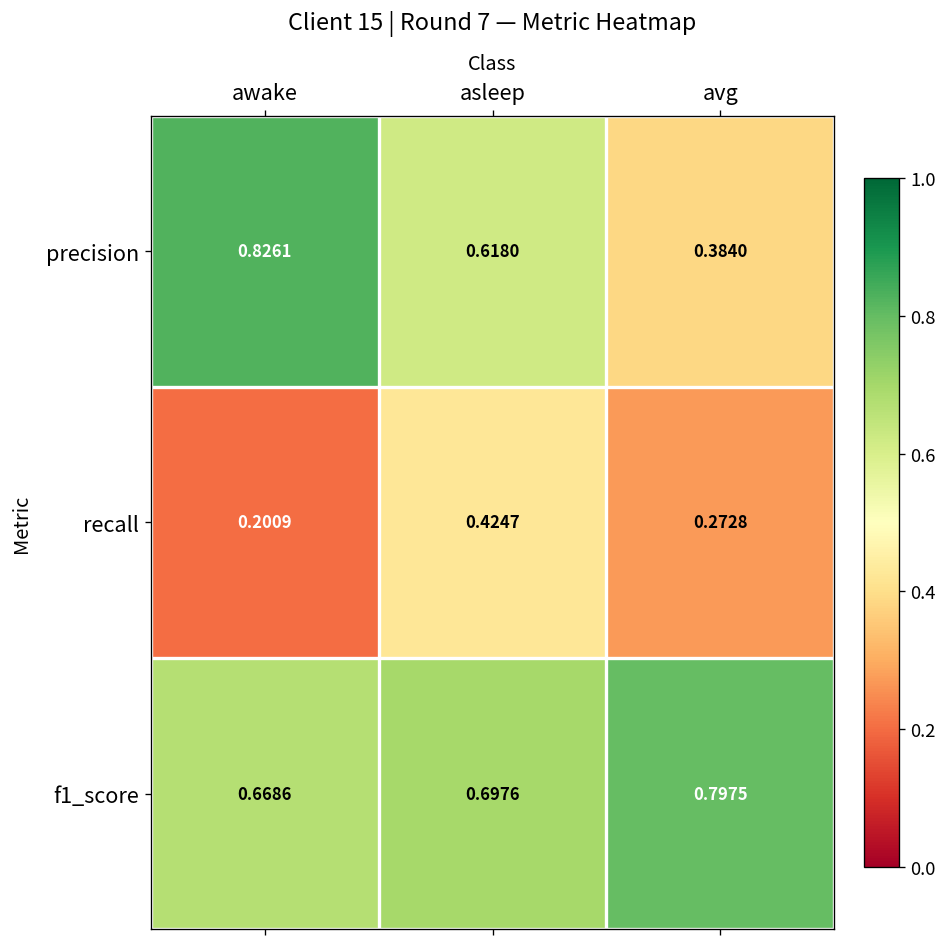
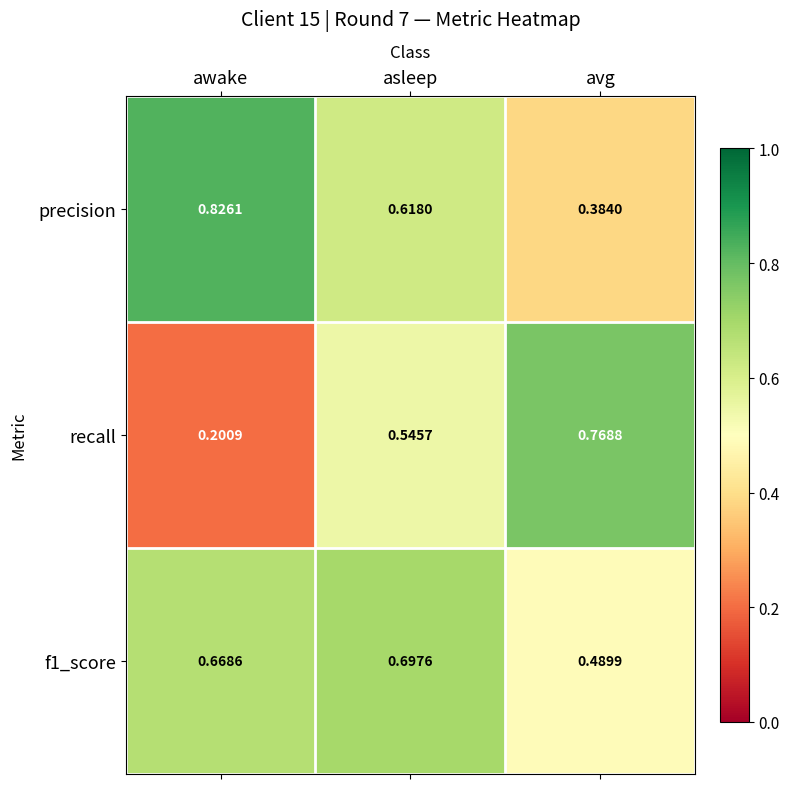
recall, asleep: 0.4247 -> 0.5457
recall, avg: 0.2728 -> 0.7688
f1_score, avg: 0.7975 -> 0.4899
